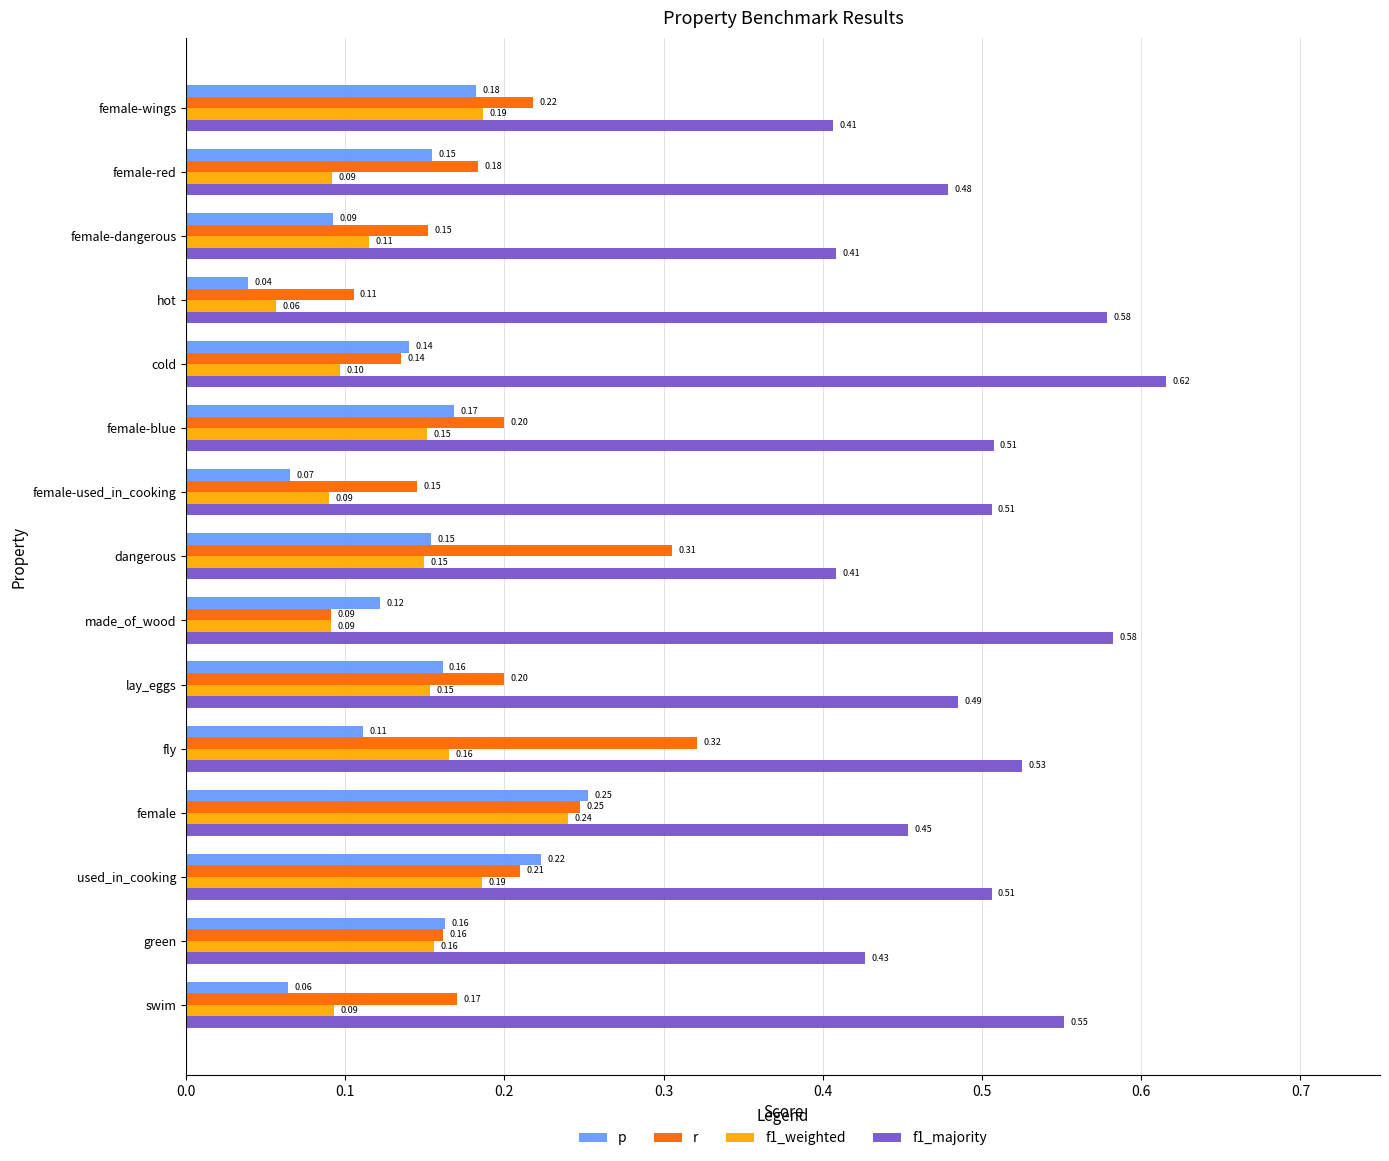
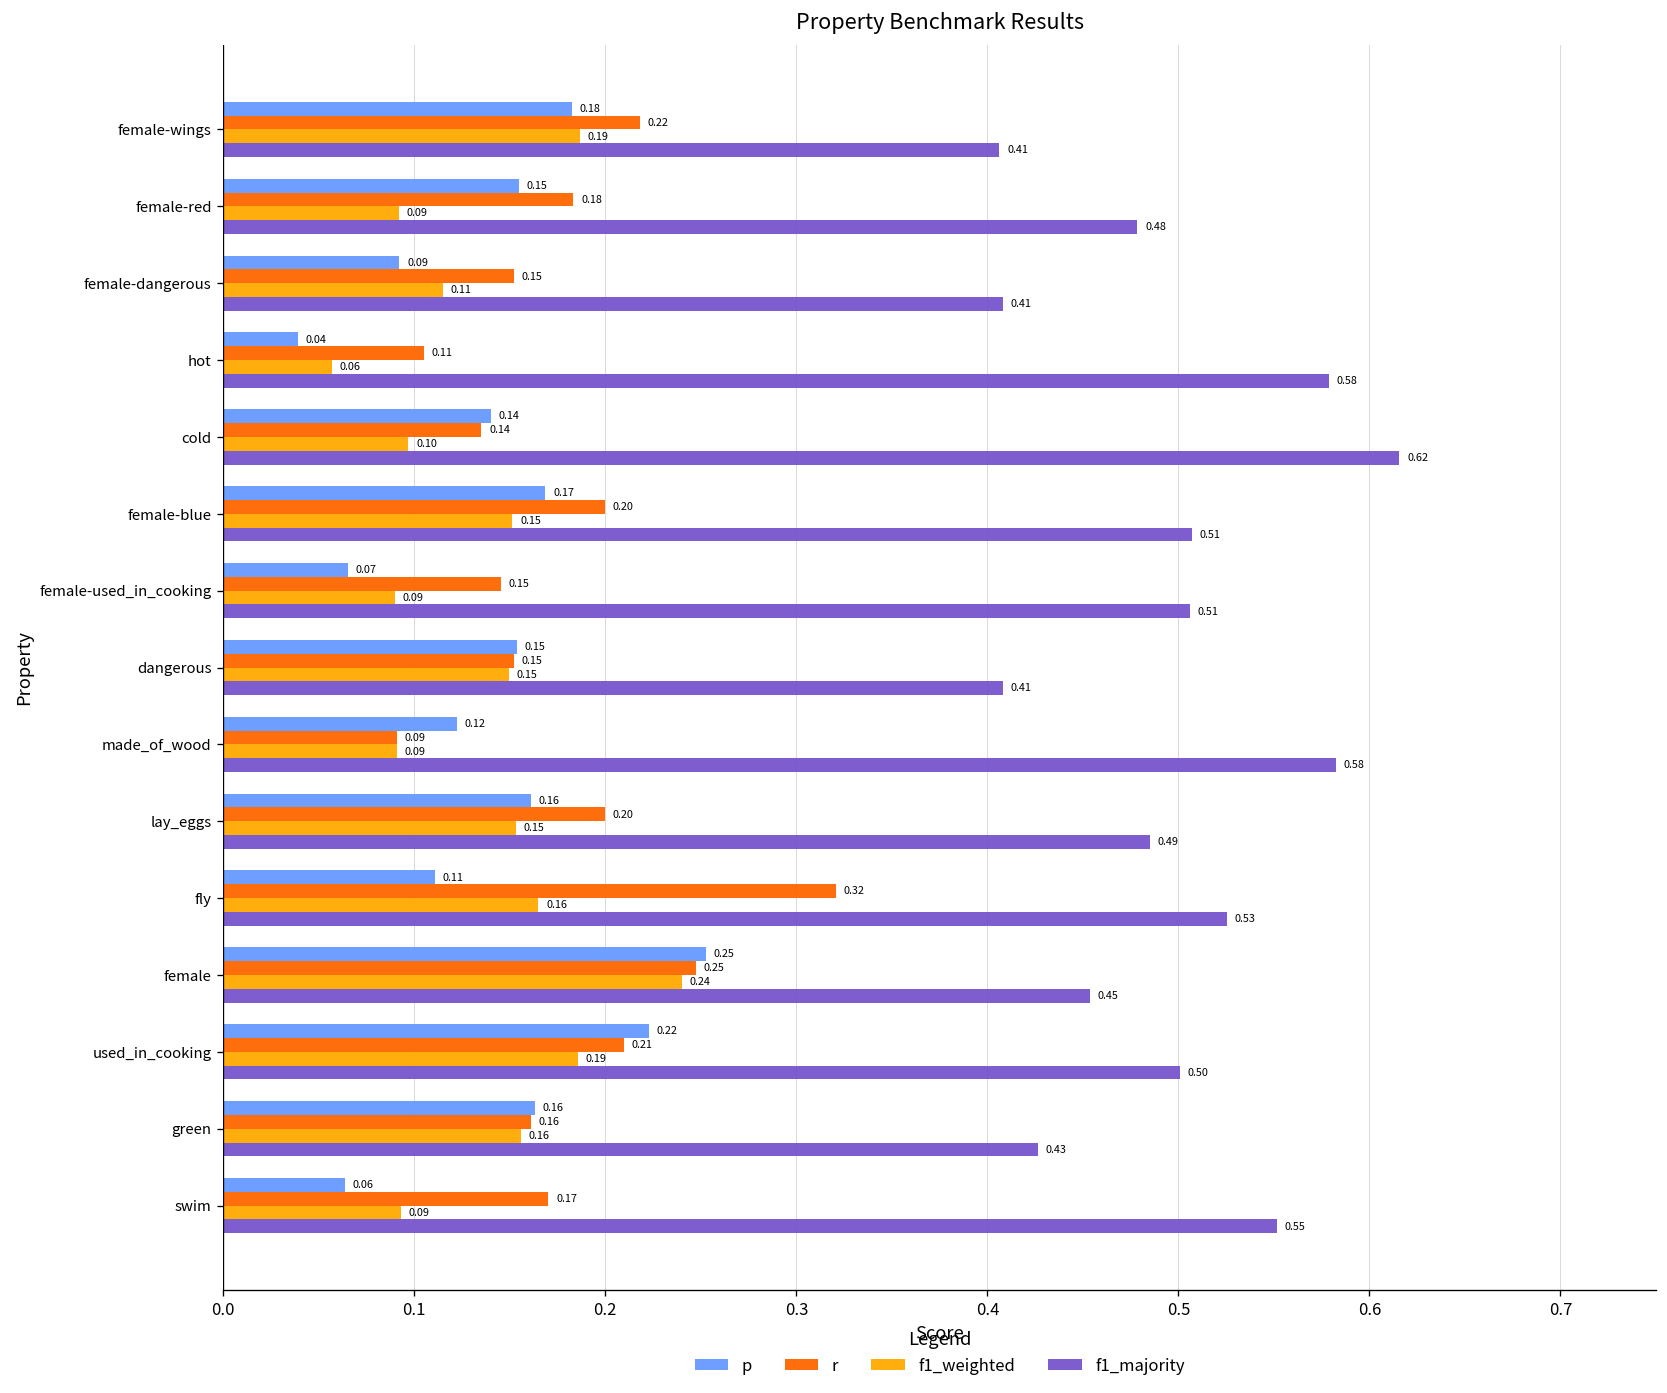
r, dangerous: 0.31 -> 0.15
f1_majority, used_in_cooking: 0.51 -> 0.50
